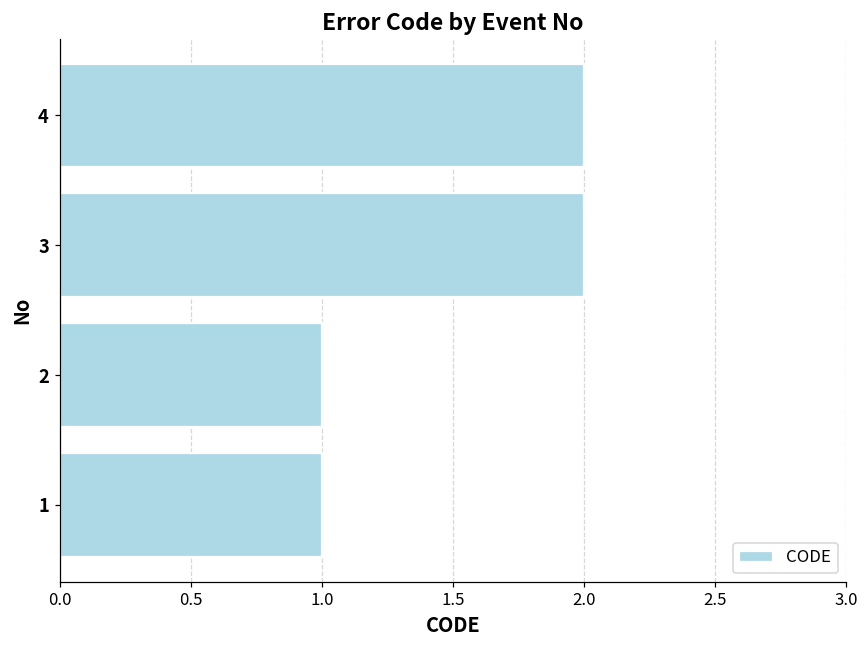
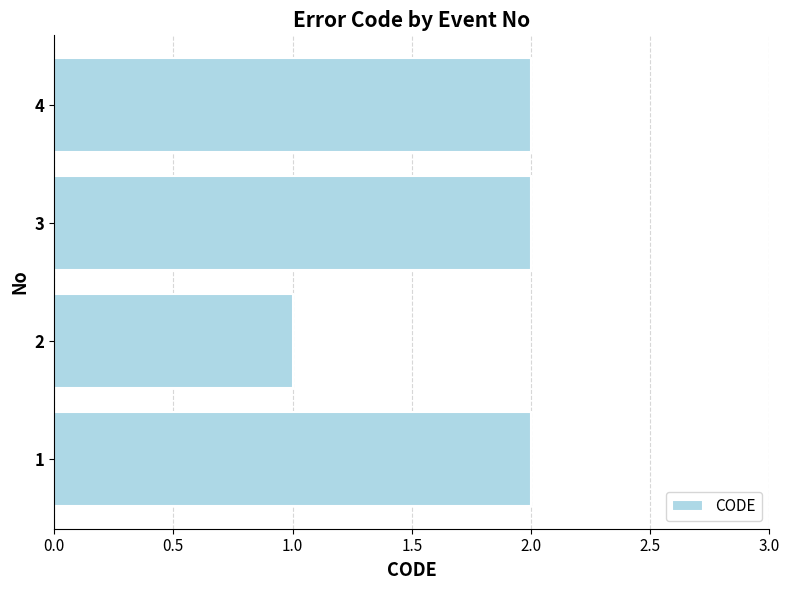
1: 1 -> 2
